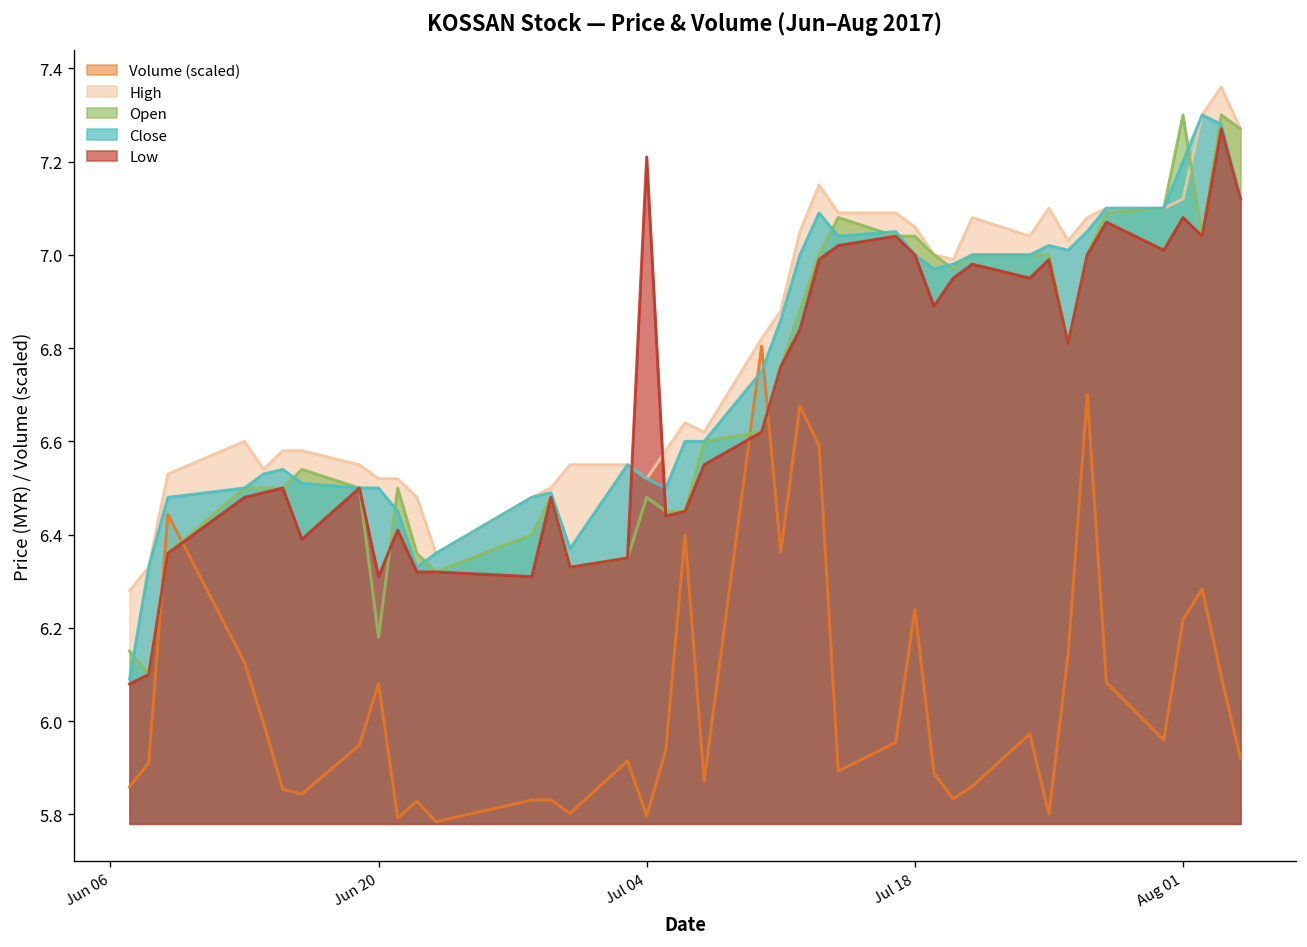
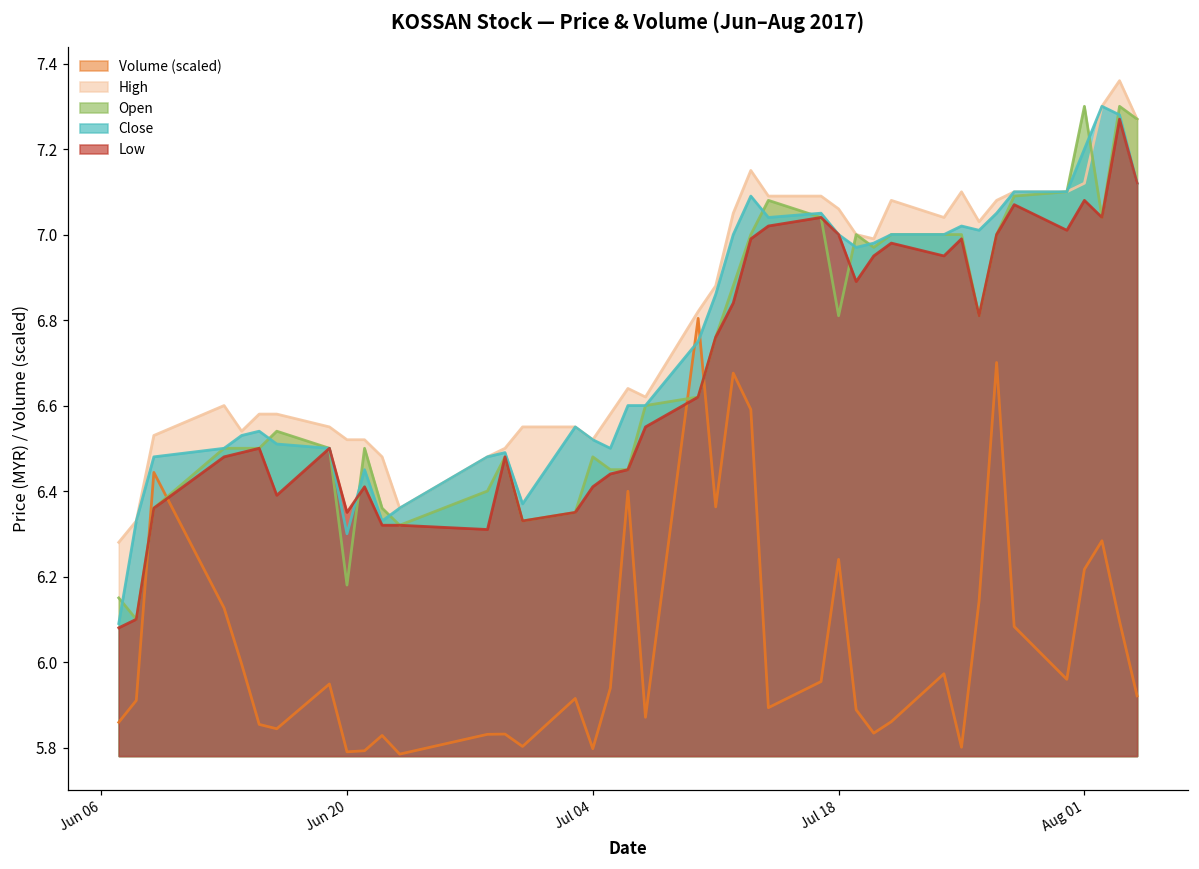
Volume (scaled), Jun 20: 6.08 -> 5.79
Close, Jun 20: 6.5 -> 6.3
Low, Jun 20: 6.31 -> 6.35
Low, Jul 04: 7.21 -> 6.41
Open, Jul 18: 7.04 -> 6.81
